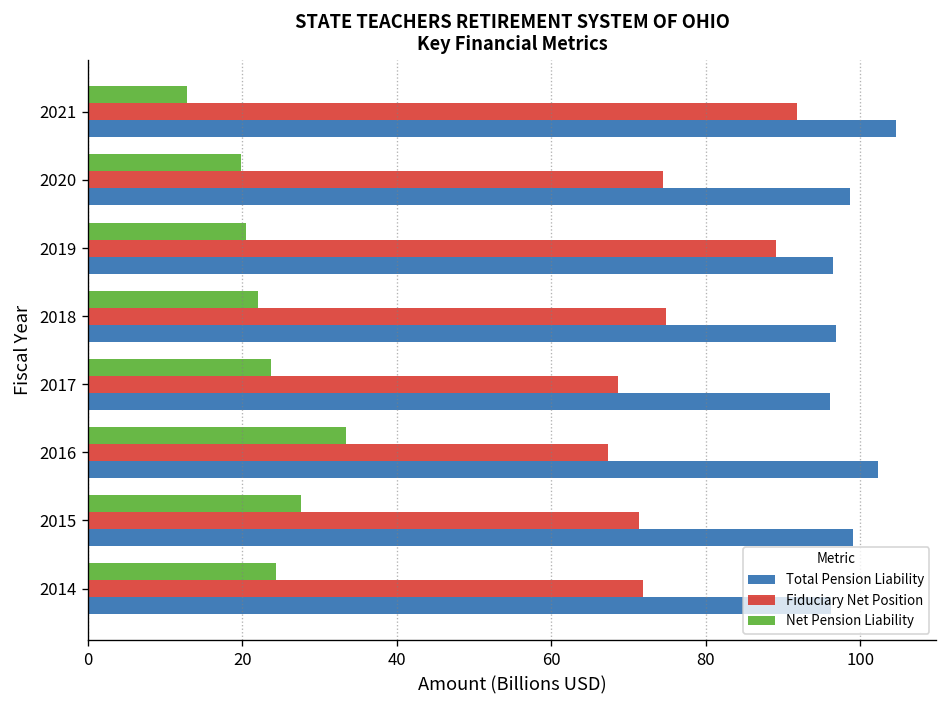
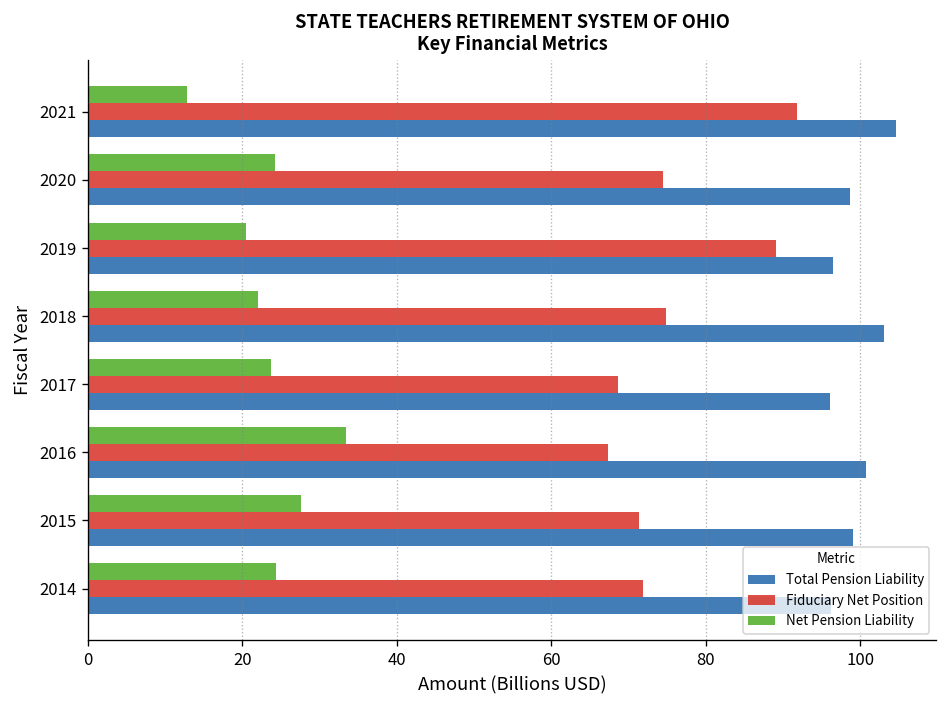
Net Pension Liability, 2020: 20 -> 24
Total Pension Liability, 2018: 97 -> 103
Total Pension Liability, 2016: 102 -> 101
